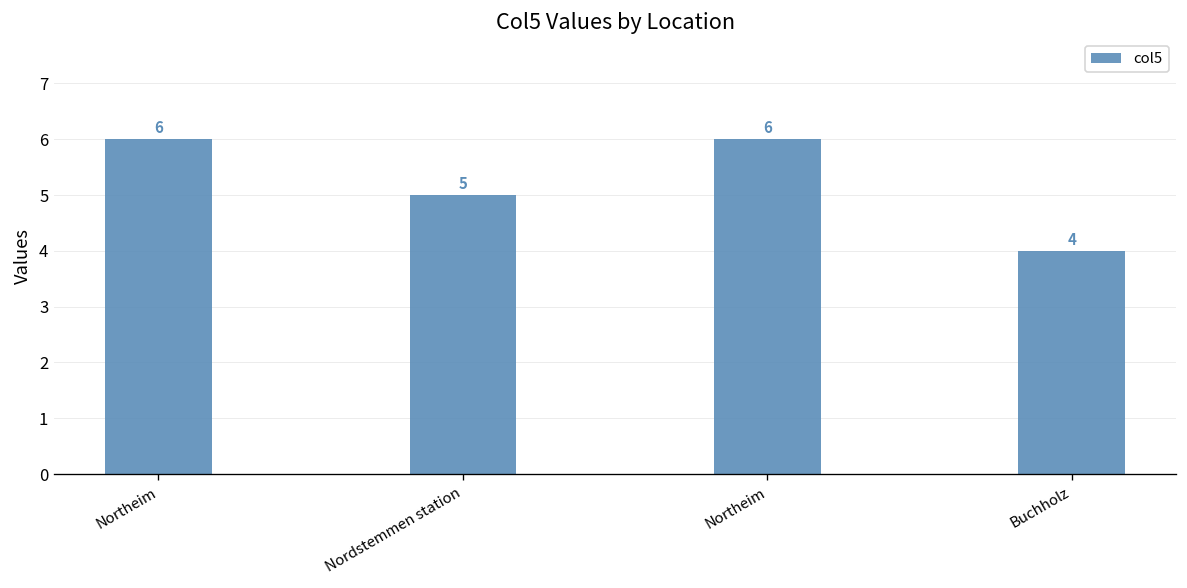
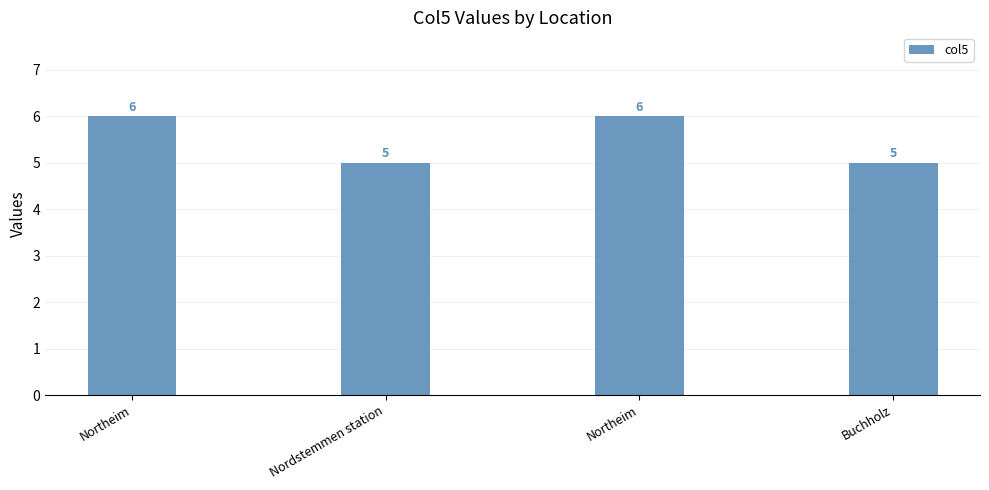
Buchholz: 4 -> 5
